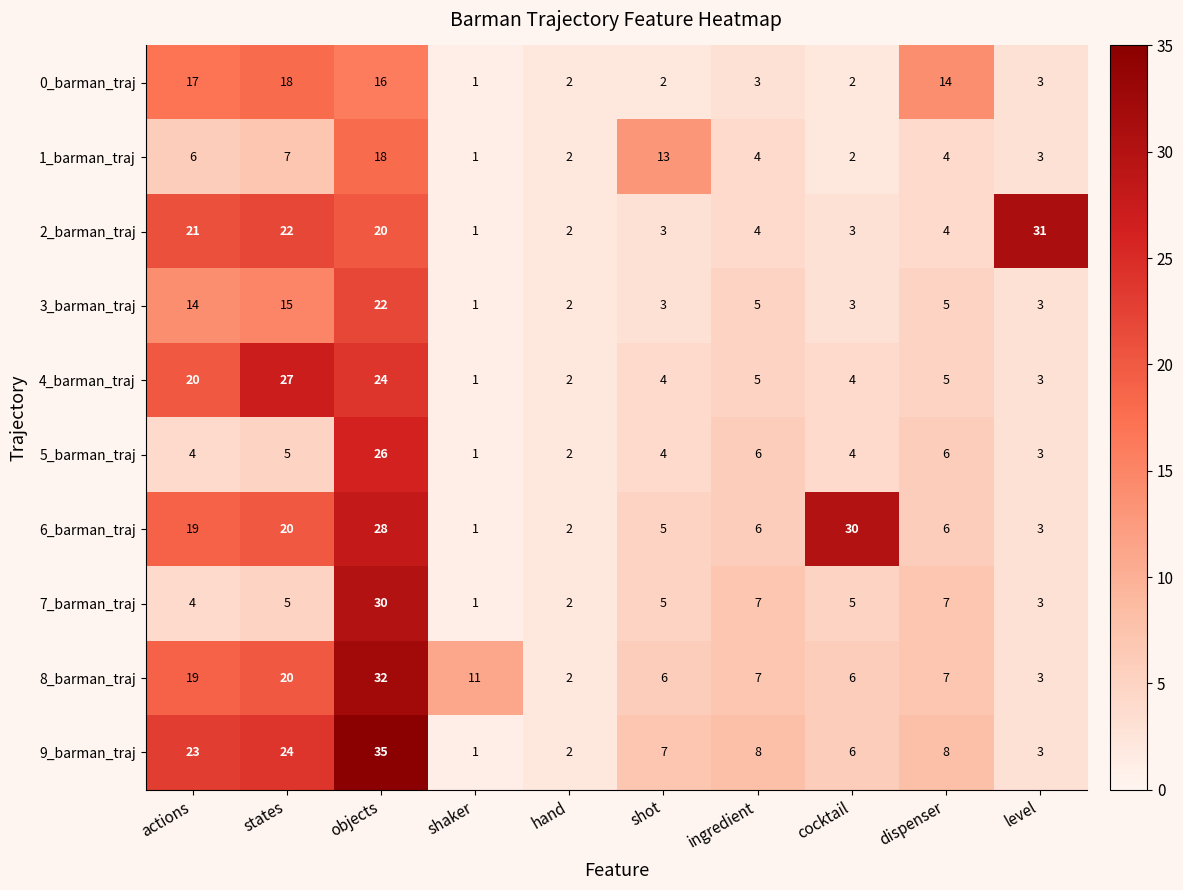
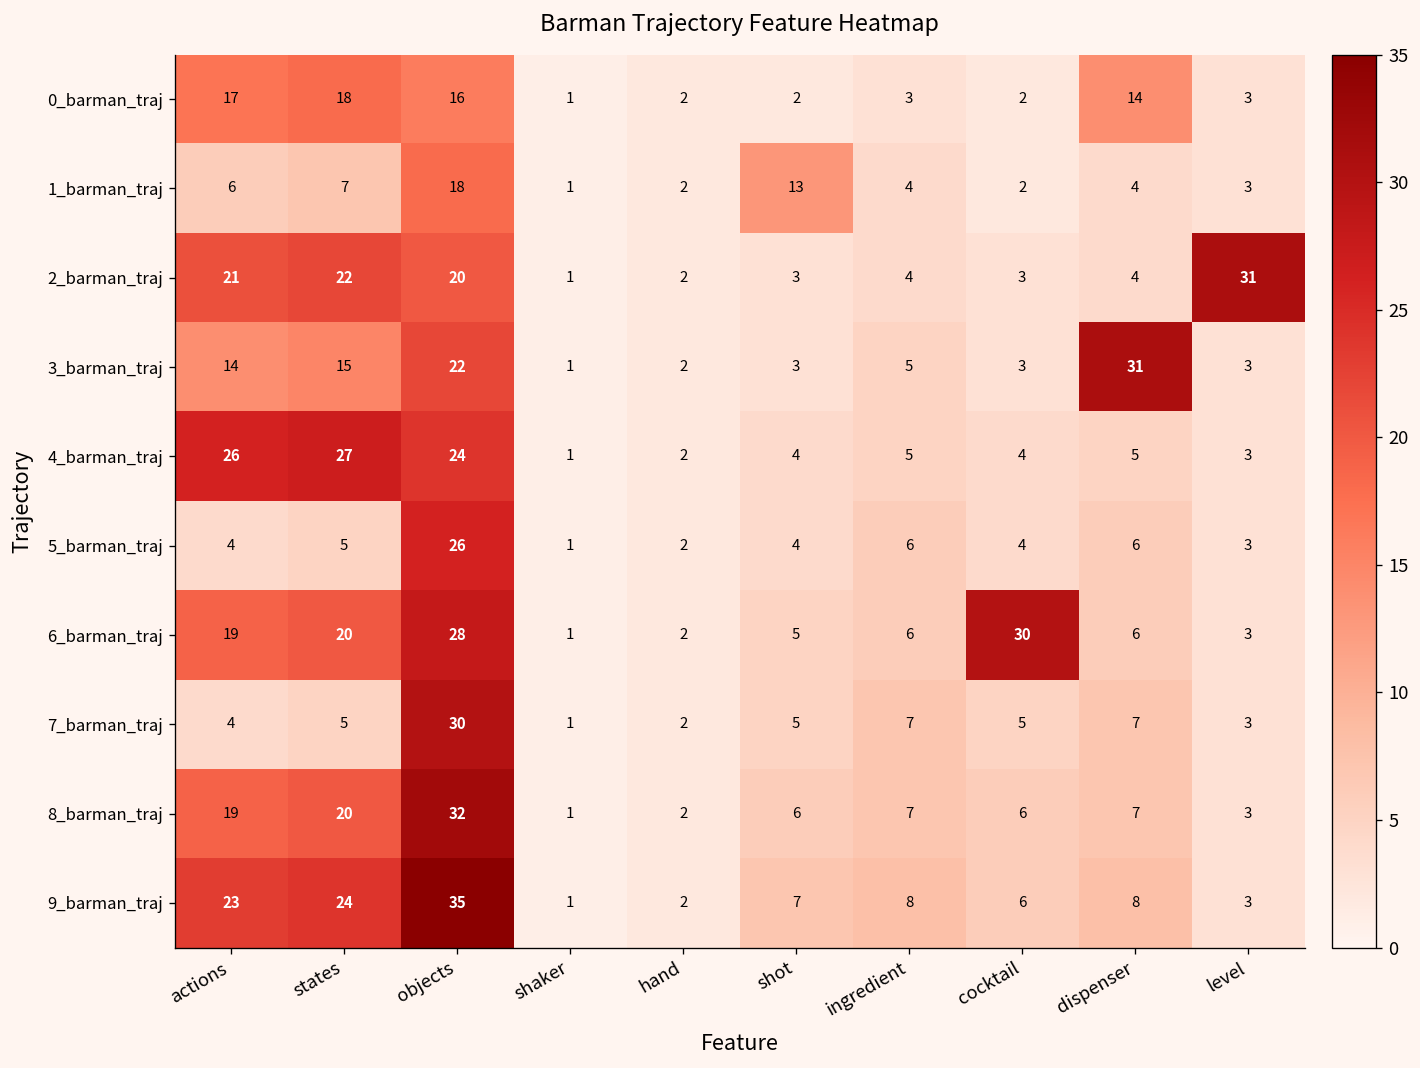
3_barman_traj, dispenser: 5 -> 31
4_barman_traj, actions: 20 -> 26
8_barman_traj, shaker: 11 -> 1
